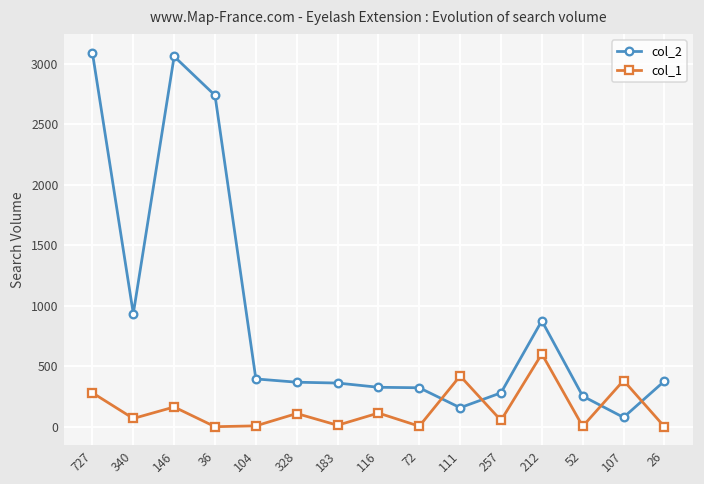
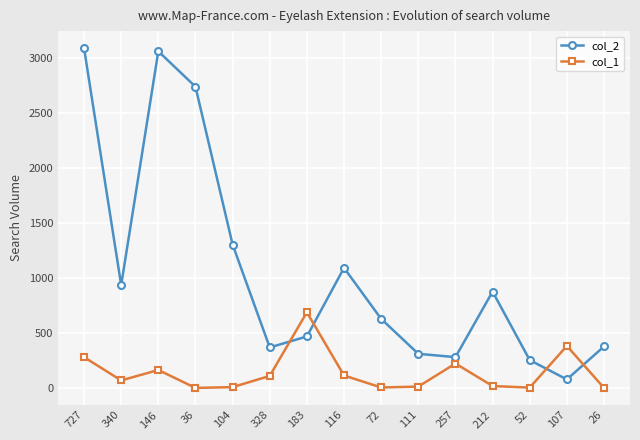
col_2, 104: 400 -> 1300
col_2, 183: 360 -> 470
col_1, 183: 10 -> 690
col_2, 116: 330 -> 1090
col_2, 72: 320 -> 630
col_2, 111: 160 -> 310
col_1, 111: 420 -> 10
col_1, 257: 50 -> 220
col_1, 212: 600 -> 20
